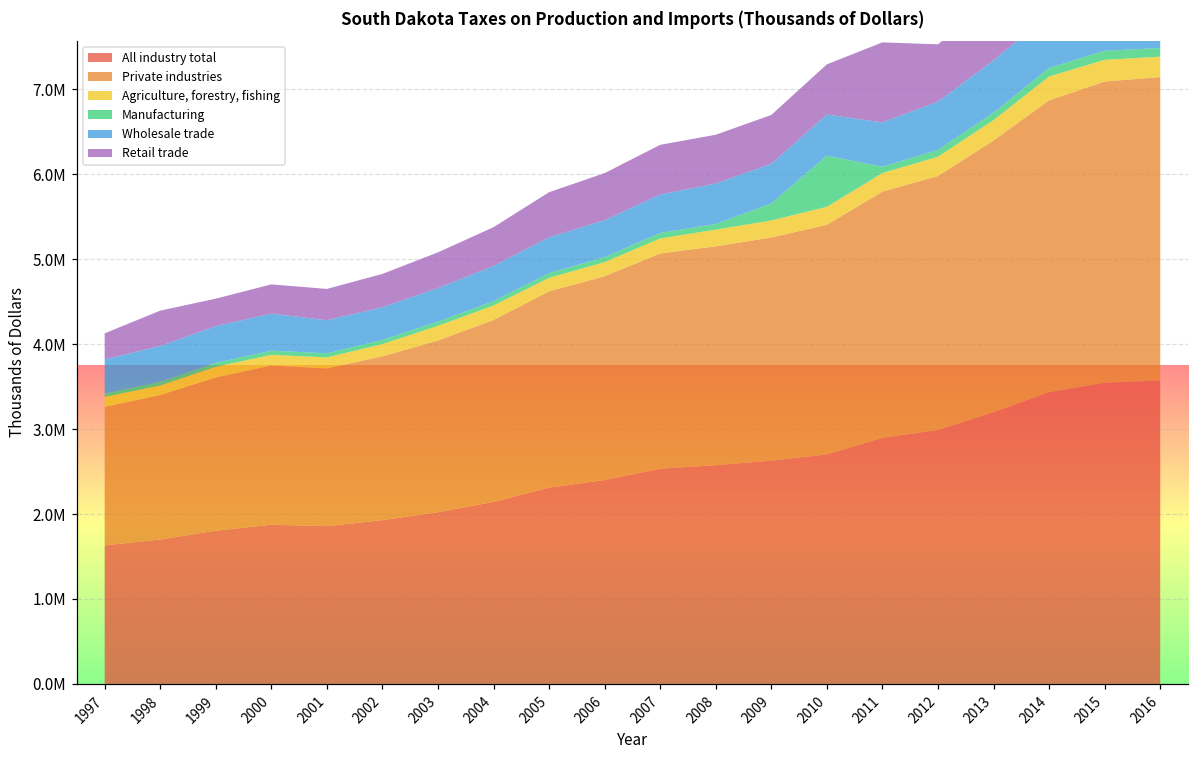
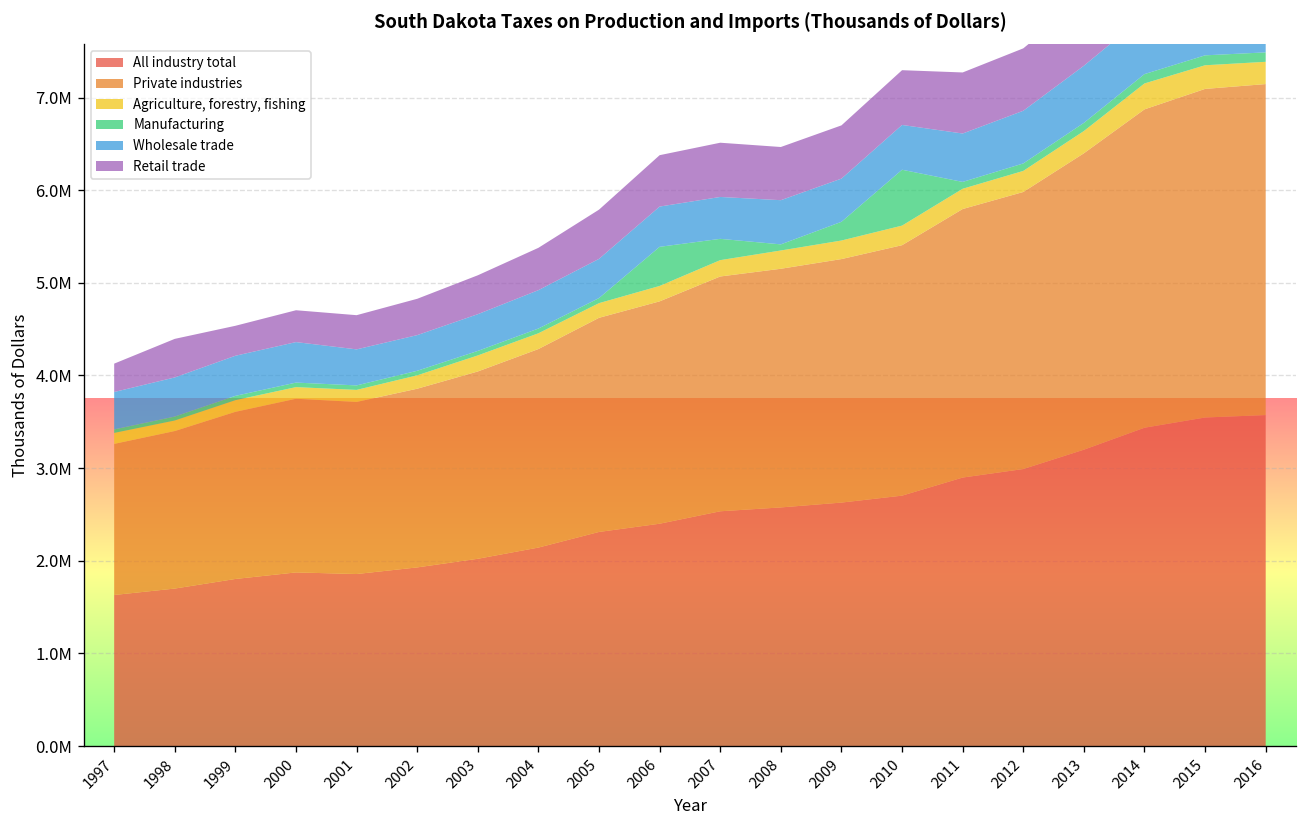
Manufacturing, 2006: 100000 -> 400000
Manufacturing, 2007: 100000 -> 200000
Retail trade, 2011: 900000 -> 700000
